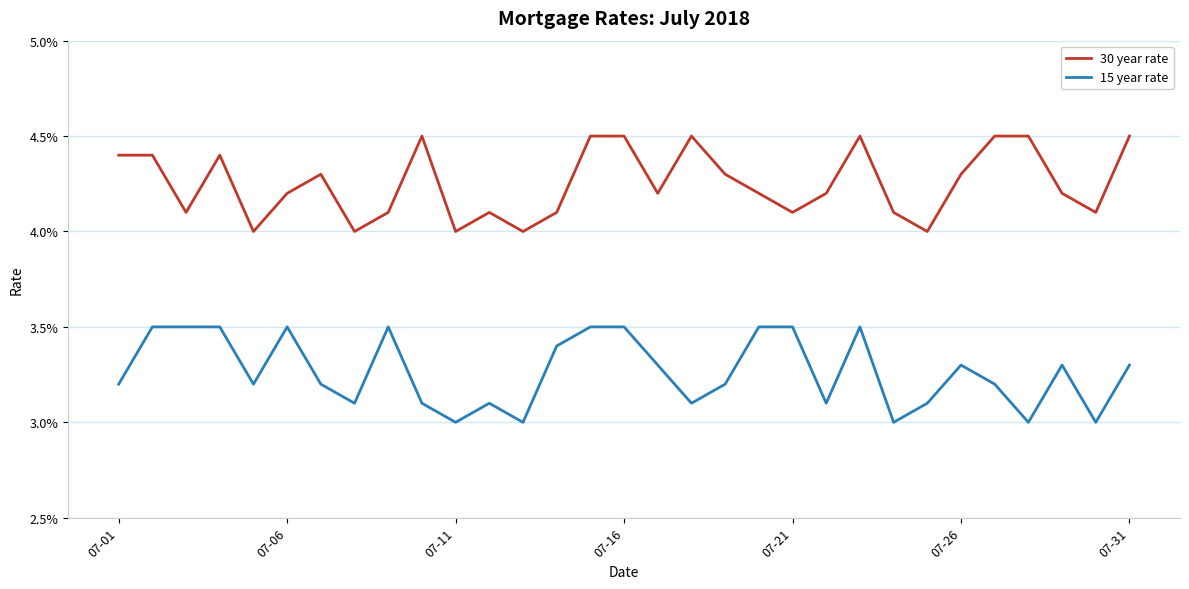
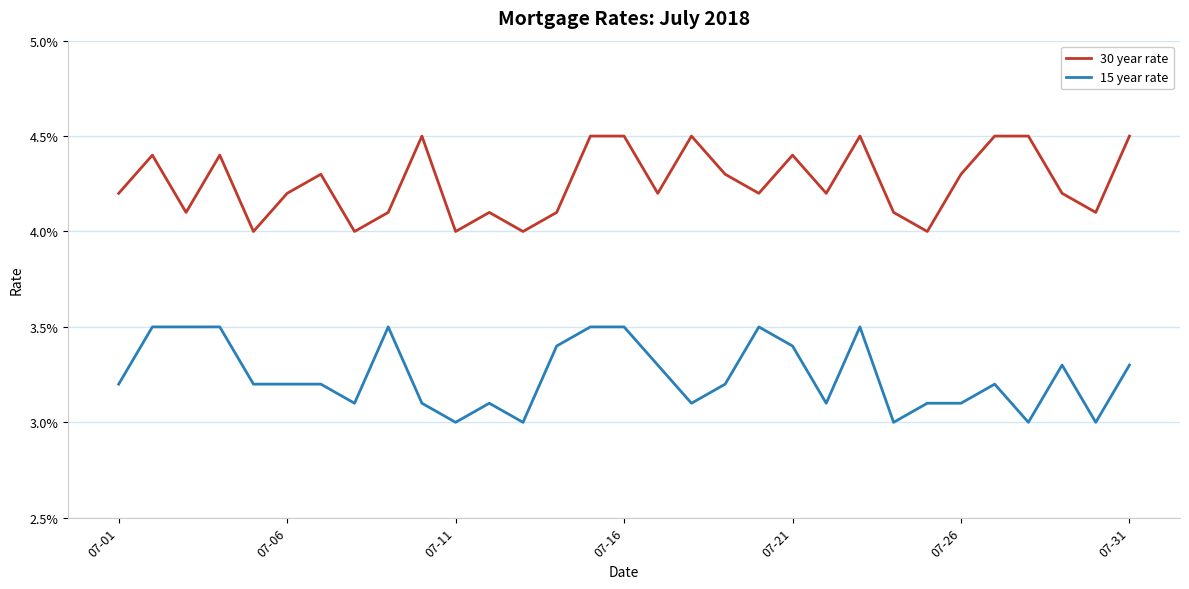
30 year rate, 07-01: 4.40% -> 4.20%
15 year rate, 07-06: 3.50% -> 3.20%
30 year rate, 07-21: 4.10% -> 4.40%
15 year rate, 07-21: 3.50% -> 3.40%
15 year rate, 07-26: 3.30% -> 3.10%
